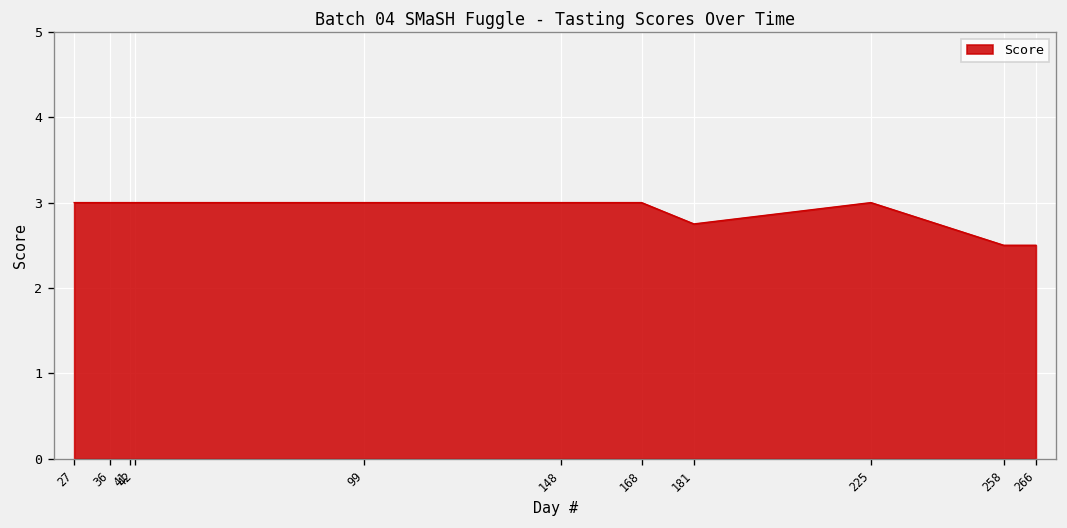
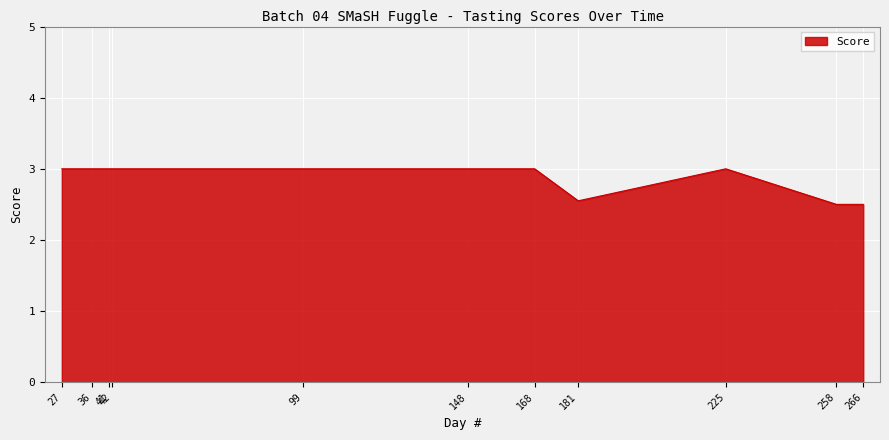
181: 2.8 -> 2.6
